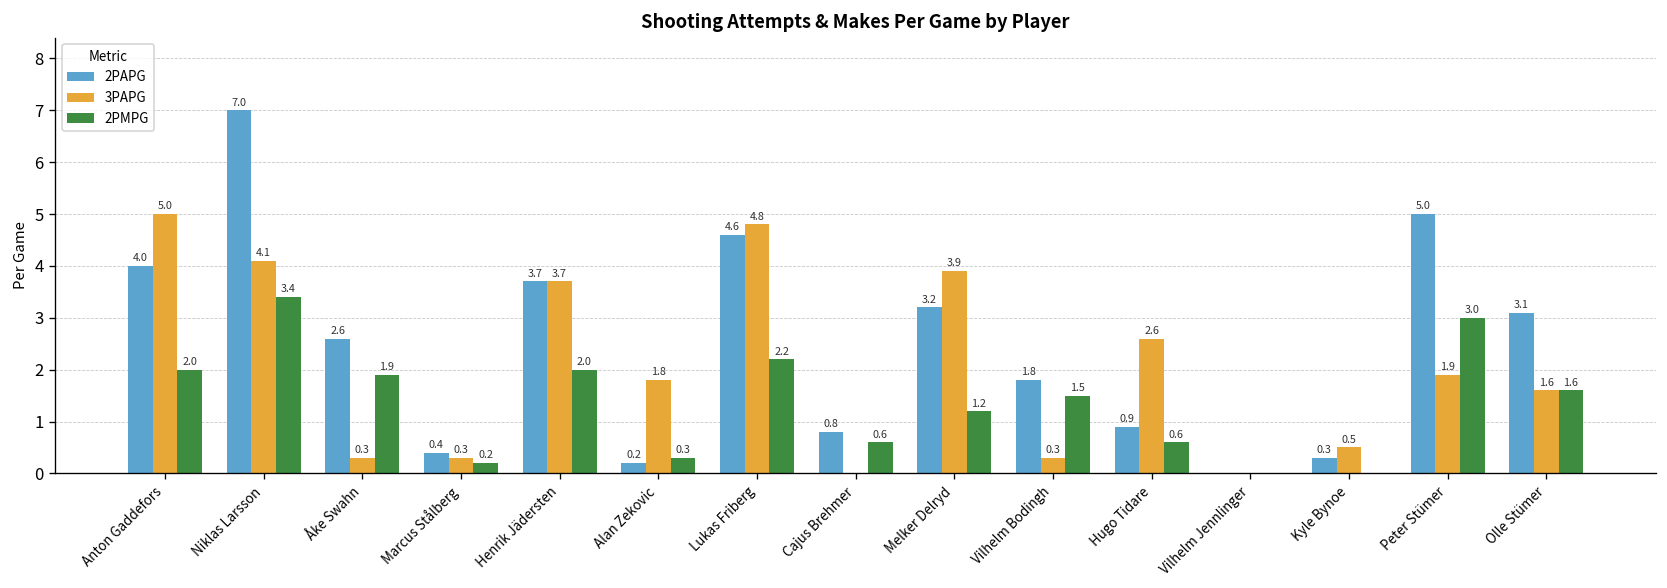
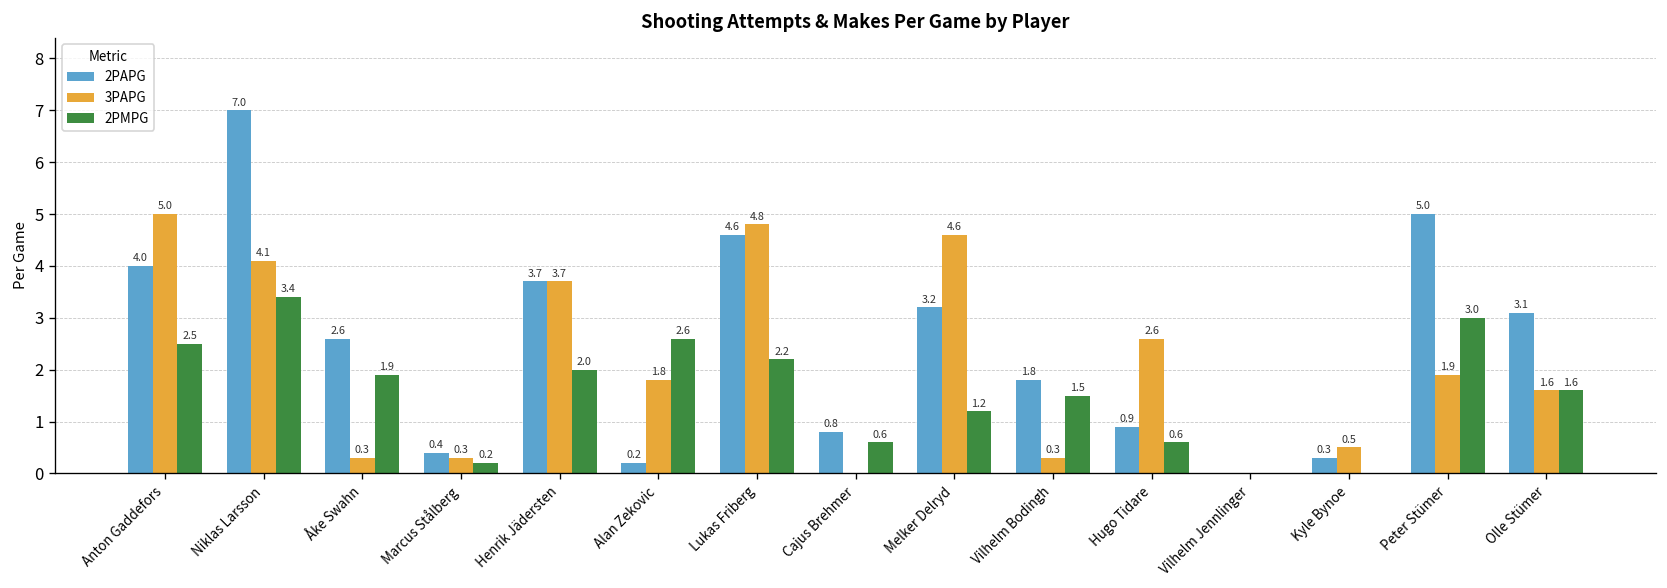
2PMPG, Anton Gaddefors: 2.0 -> 2.5
2PMPG, Alan Zekovic: 0.3 -> 2.6
3PAPG, Melker Delryd: 3.9 -> 4.6
